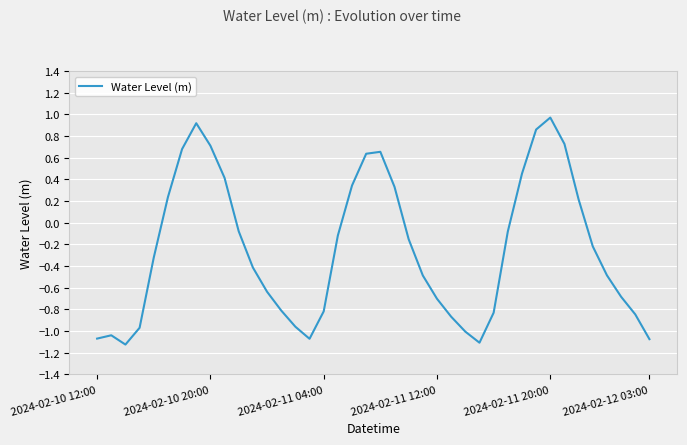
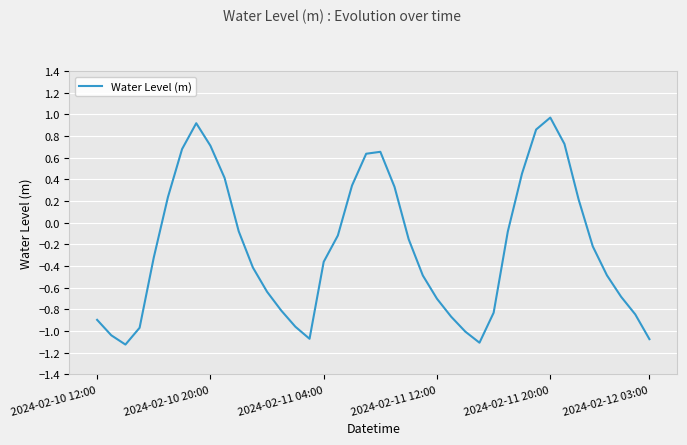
2024-02-10 12:00: -1.07 -> -0.90
2024-02-11 04:00: -0.82 -> -0.36
